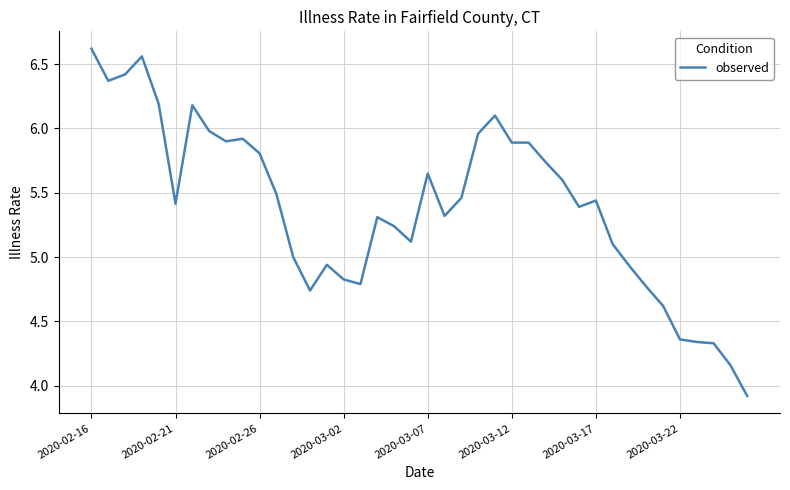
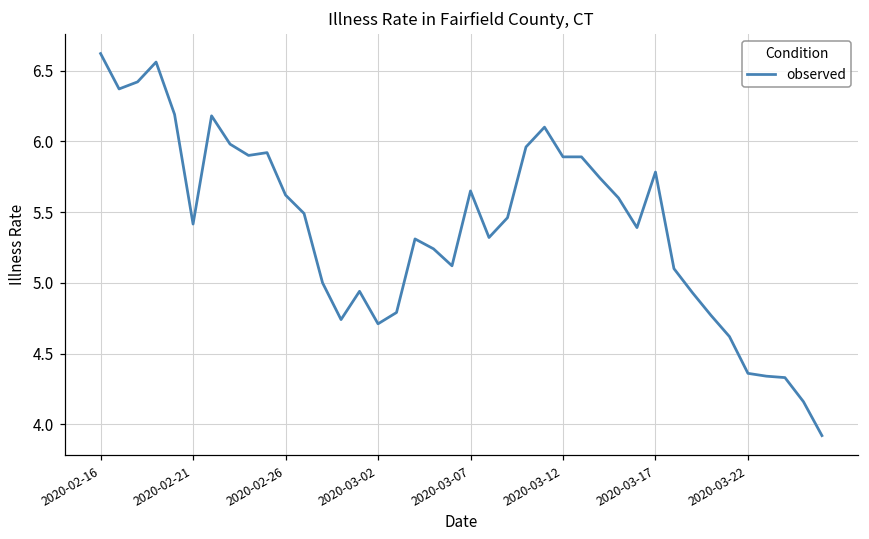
2020-02-26: 5.81 -> 5.62
2020-03-02: 4.83 -> 4.71
2020-03-17: 5.44 -> 5.78
